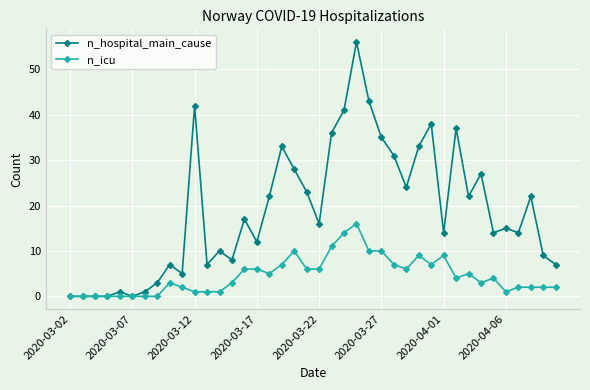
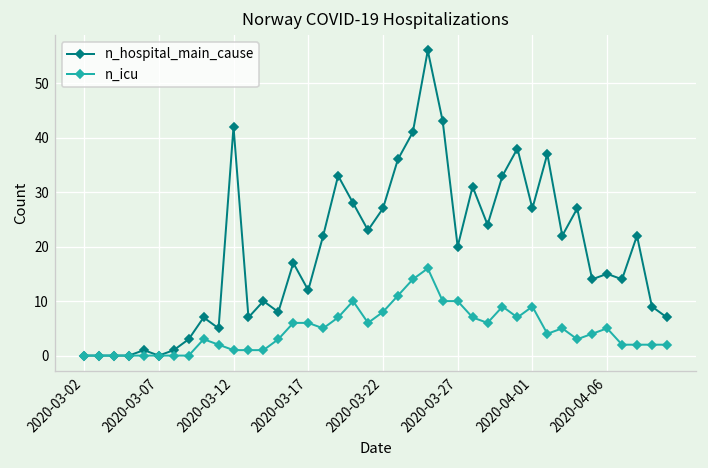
n_hospital_main_cause, 2020-03-22: 16 -> 27
n_icu, 2020-03-22: 6 -> 8
n_hospital_main_cause, 2020-03-27: 35 -> 20
n_hospital_main_cause, 2020-04-01: 14 -> 27
n_icu, 2020-04-06: 1 -> 5
